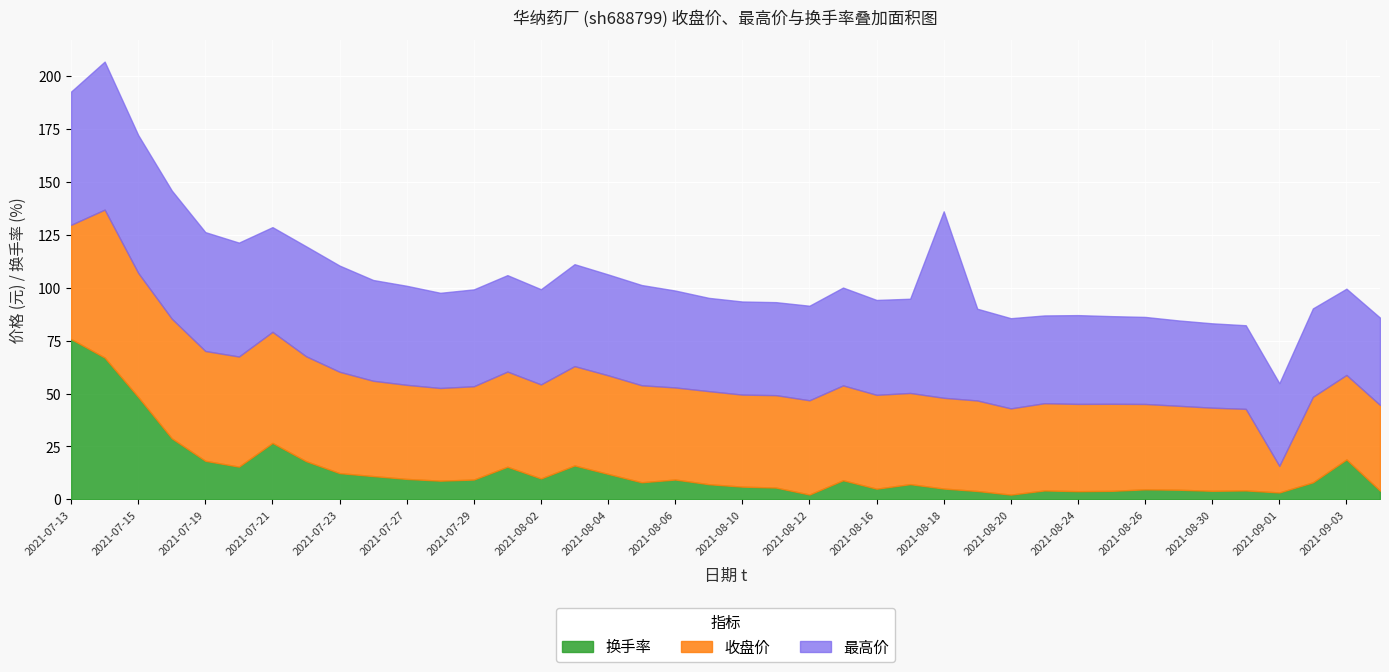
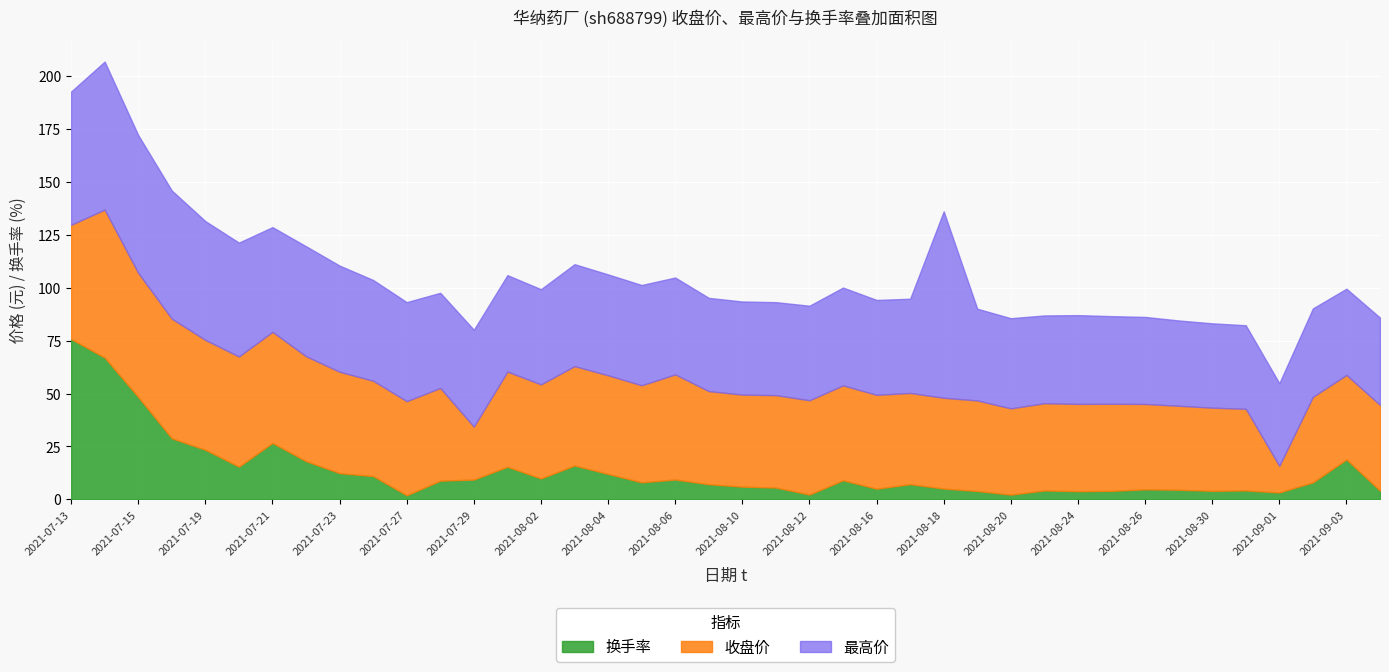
换手率, 2021-07-19: 18 -> 23
换手率, 2021-07-27: 10 -> 2
收盘价, 2021-07-29: 44 -> 25
收盘价, 2021-08-06: 44 -> 50
